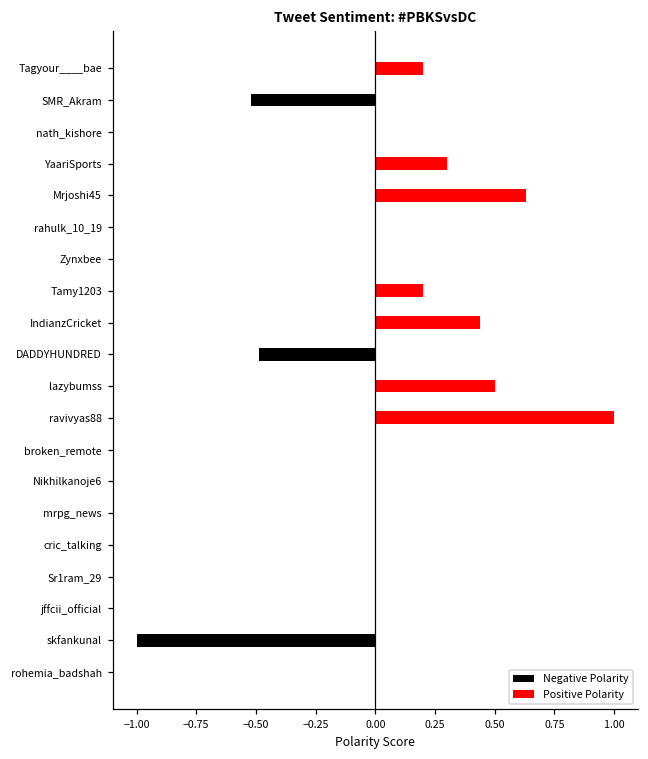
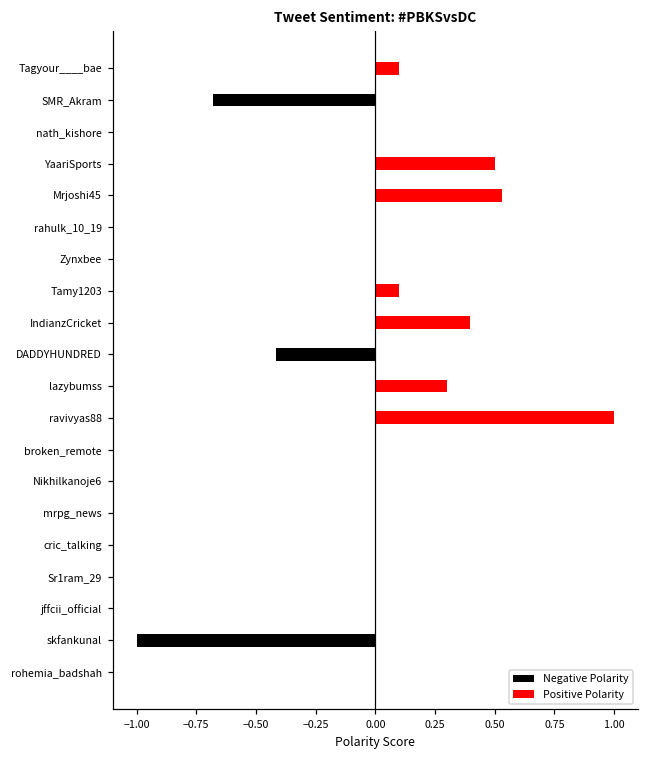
Positive Polarity, Tagyour____bae: 0.2 -> 0.1
Negative Polarity, SMR_Akram: -0.52 -> -0.68
Positive Polarity, YaariSports: 0.3 -> 0.5
Positive Polarity, Mrjoshi45: 0.63 -> 0.53
Positive Polarity, Tamy1203: 0.2 -> 0.1
Positive Polarity, IndianzCricket: 0.44 -> 0.40
Negative Polarity, DADDYHUNDRED: -0.49 -> -0.42
Positive Polarity, lazybumss: 0.5 -> 0.3
